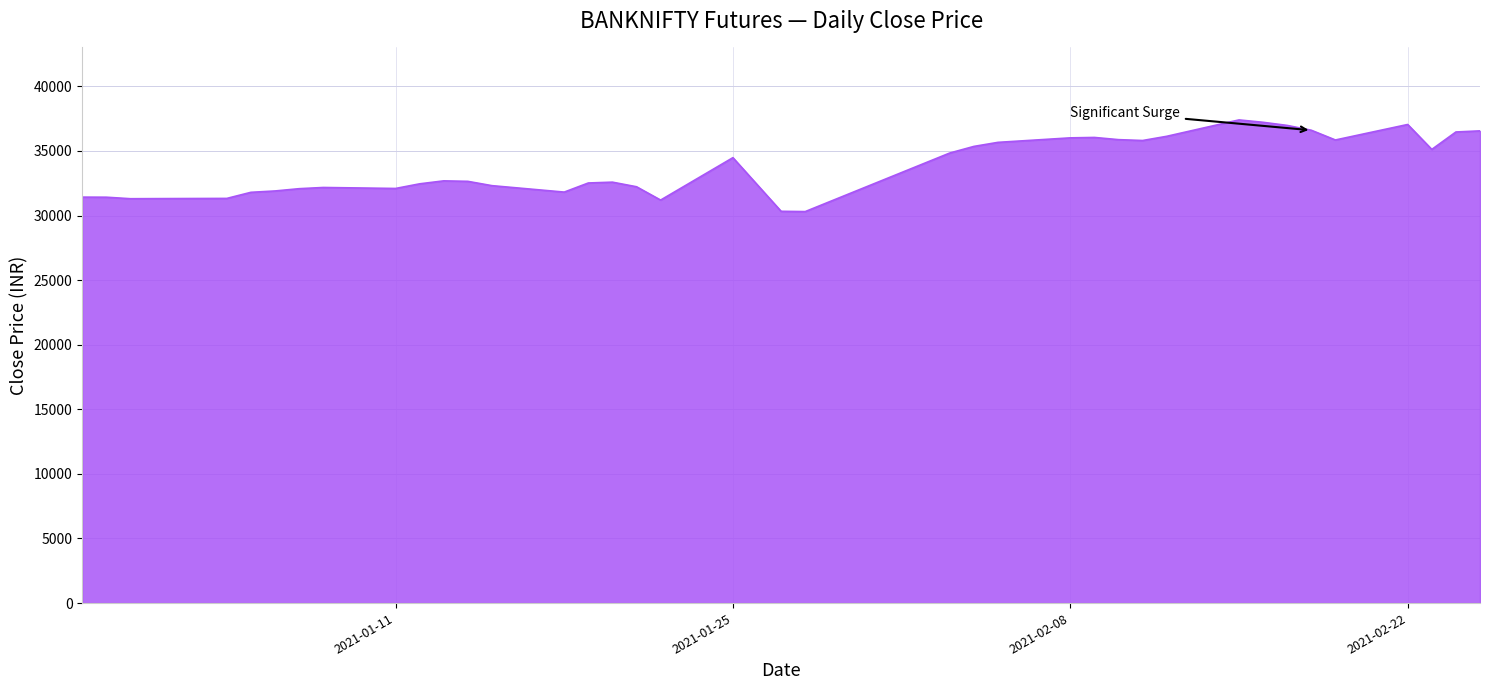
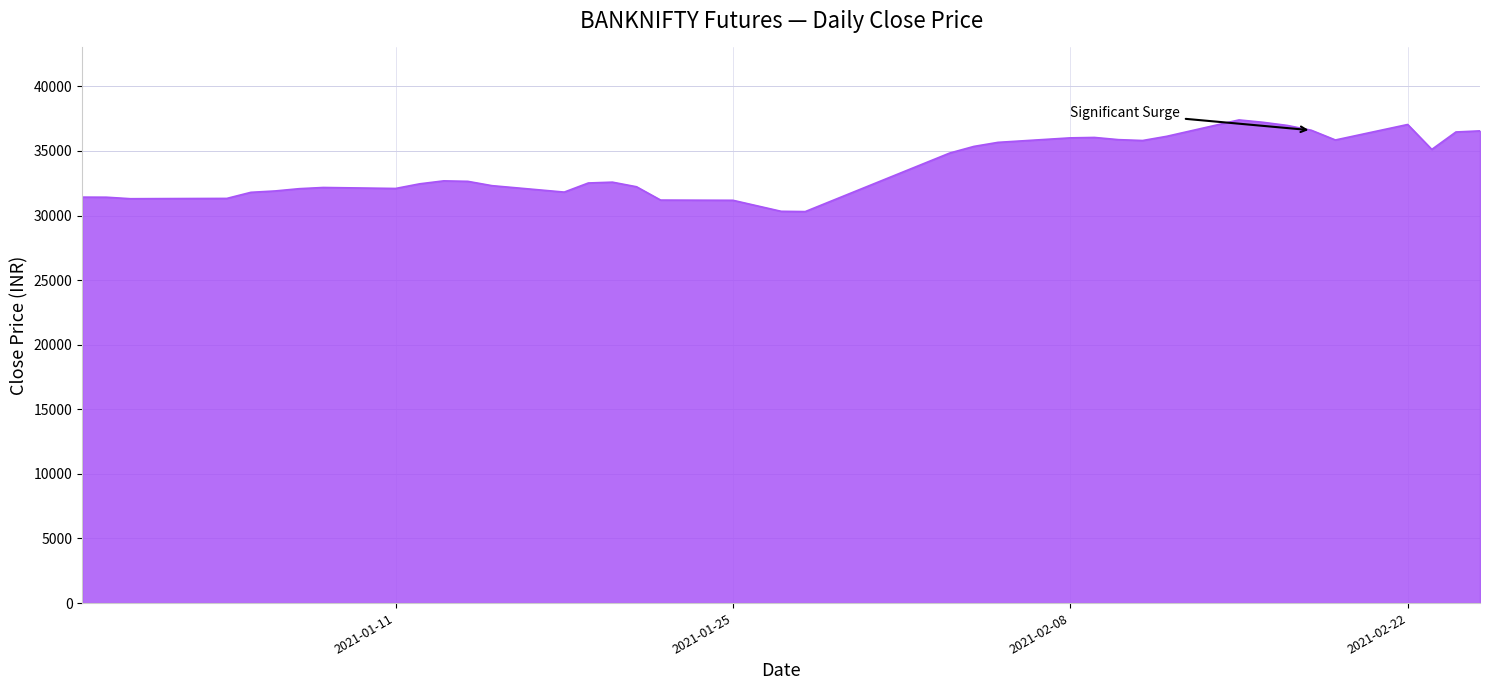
2021-01-25: 34500 -> 31200
